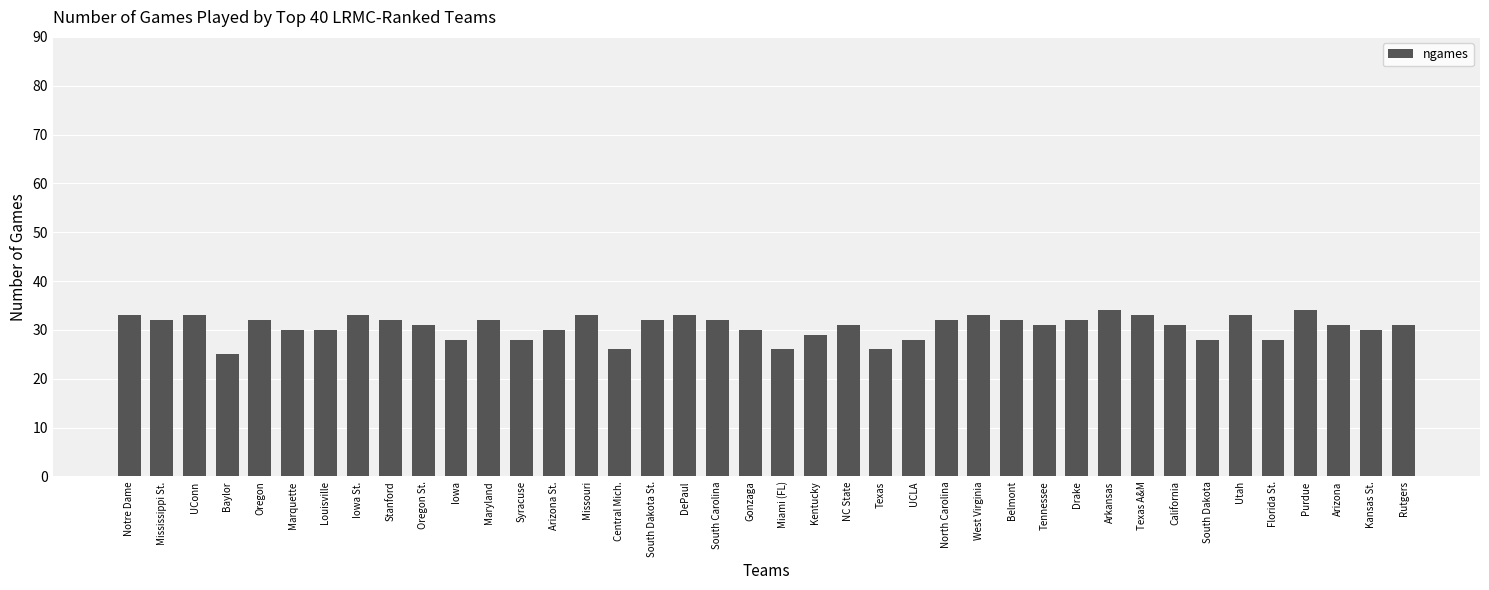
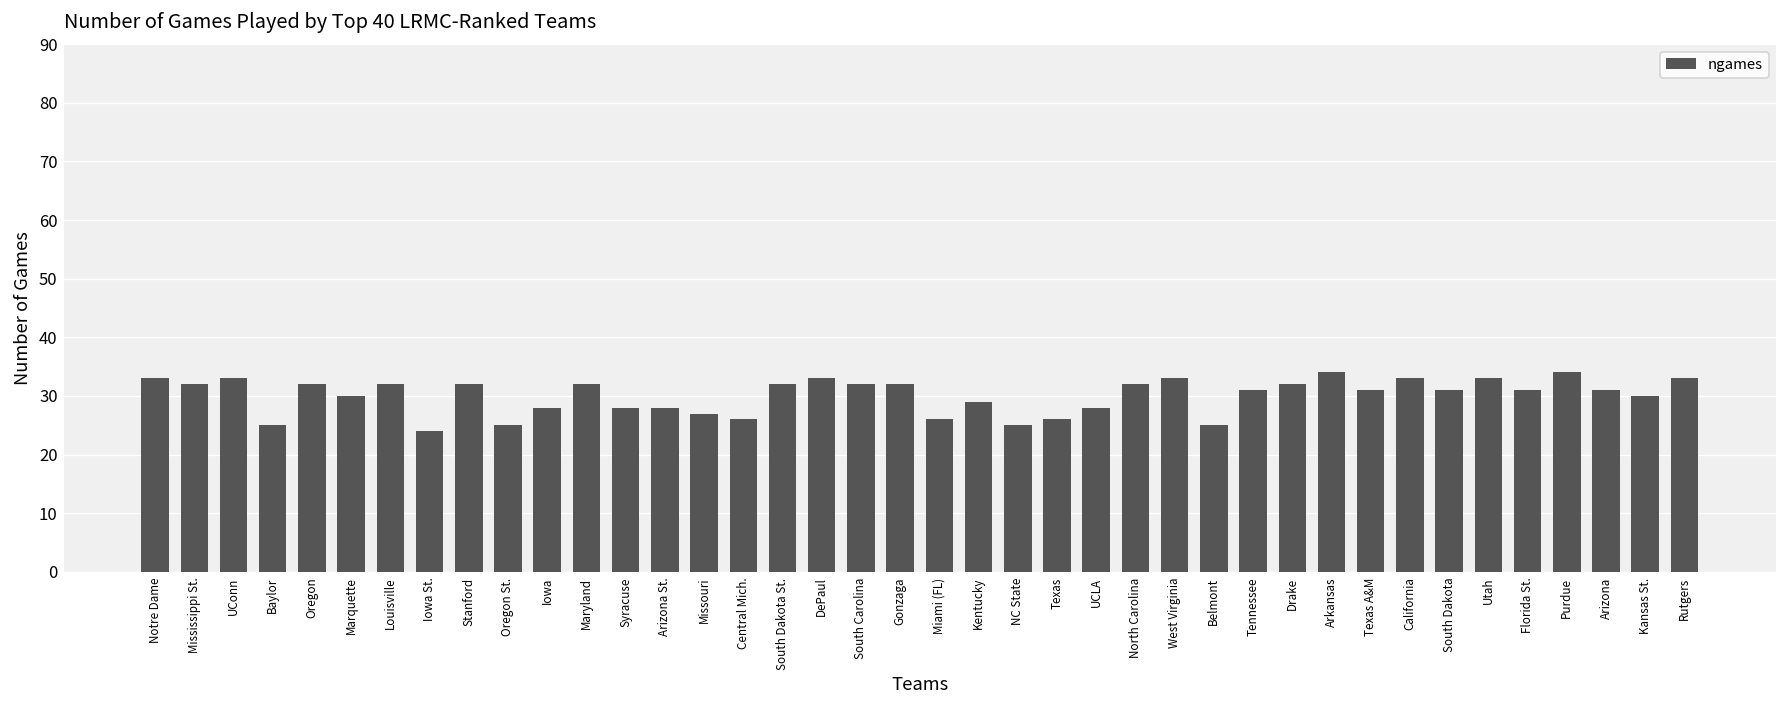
Louisville: 30 -> 32
Iowa St.: 33 -> 24
Oregon St.: 31 -> 25
Arizona St.: 30 -> 28
Missouri: 33 -> 27
Gonzaga: 30 -> 32
NC State: 31 -> 25
Belmont: 32 -> 25
Texas A&M: 33 -> 31
California: 31 -> 33
South Dakota: 28 -> 31
Florida St.: 28 -> 31
Rutgers: 31 -> 33
